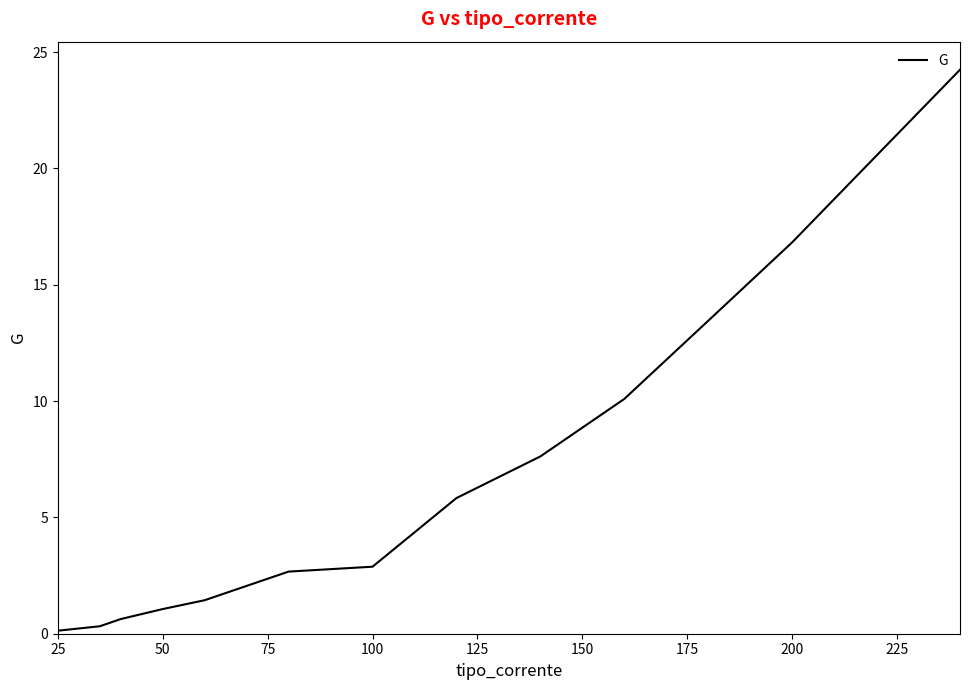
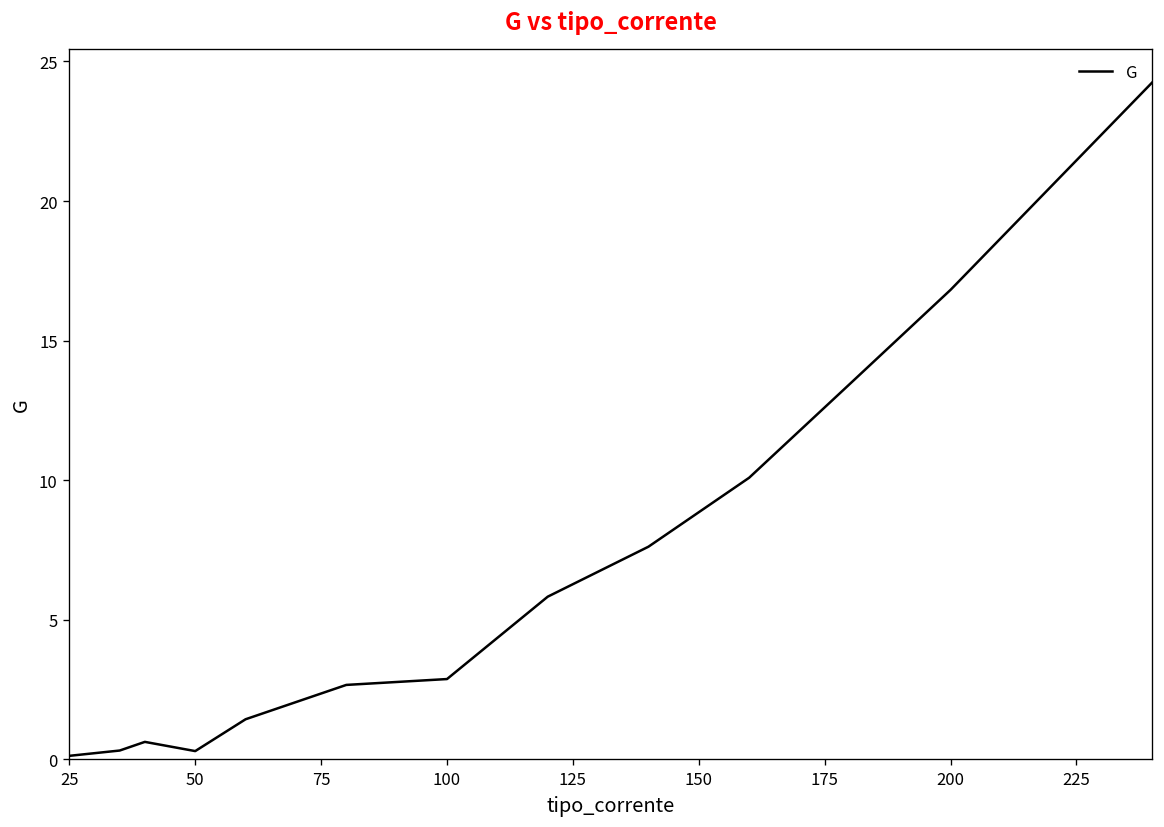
50: 1.1 -> 0.3
